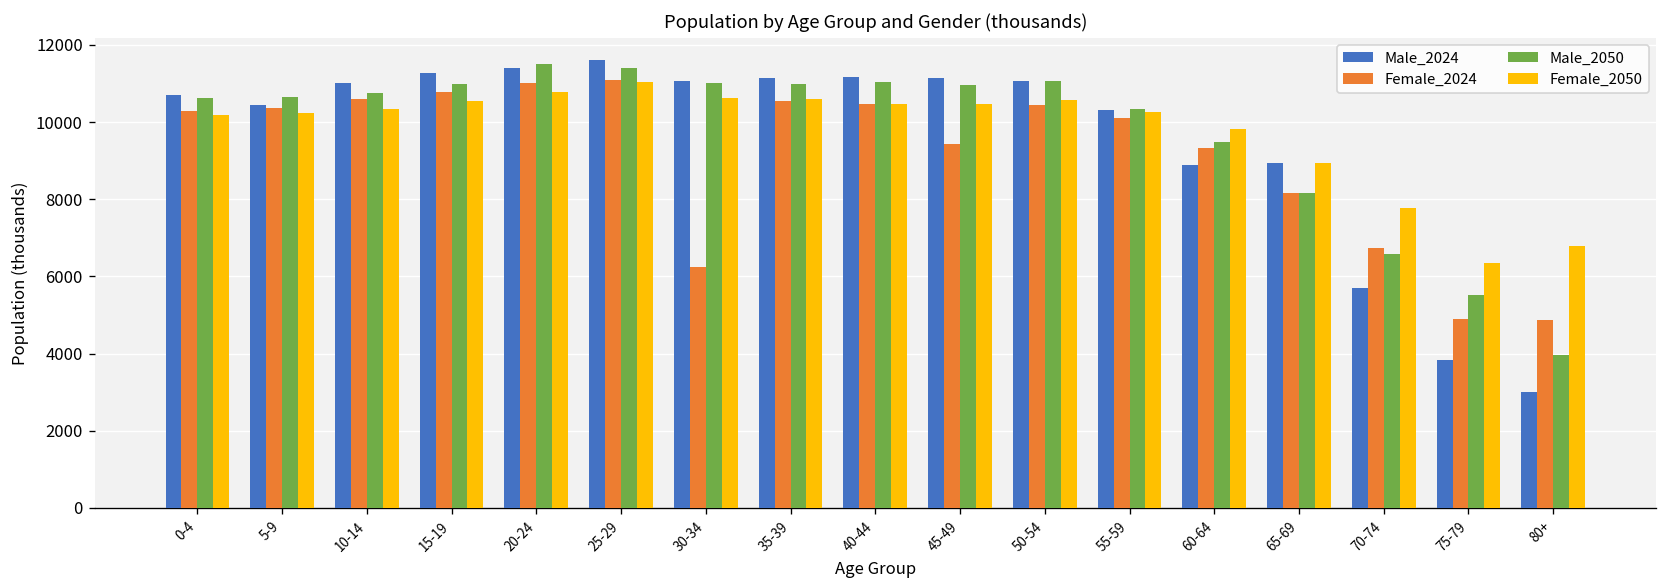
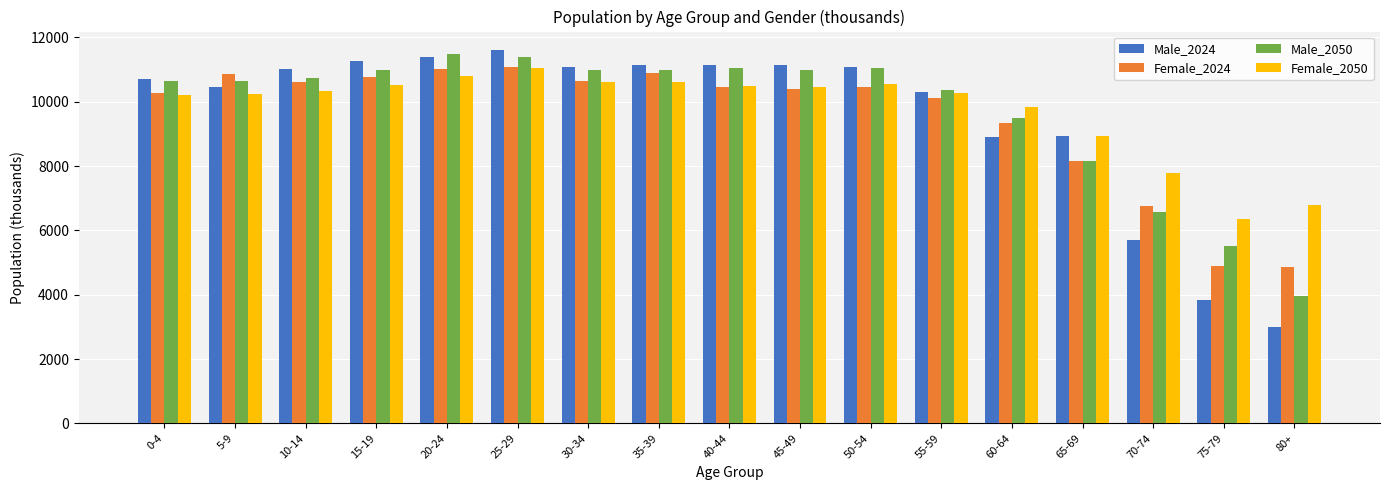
Female_2024, 5-9: 10400 -> 10900
Female_2024, 30-34: 6200 -> 10600
Female_2024, 35-39: 10600 -> 10900
Female_2024, 45-49: 9400 -> 10400
